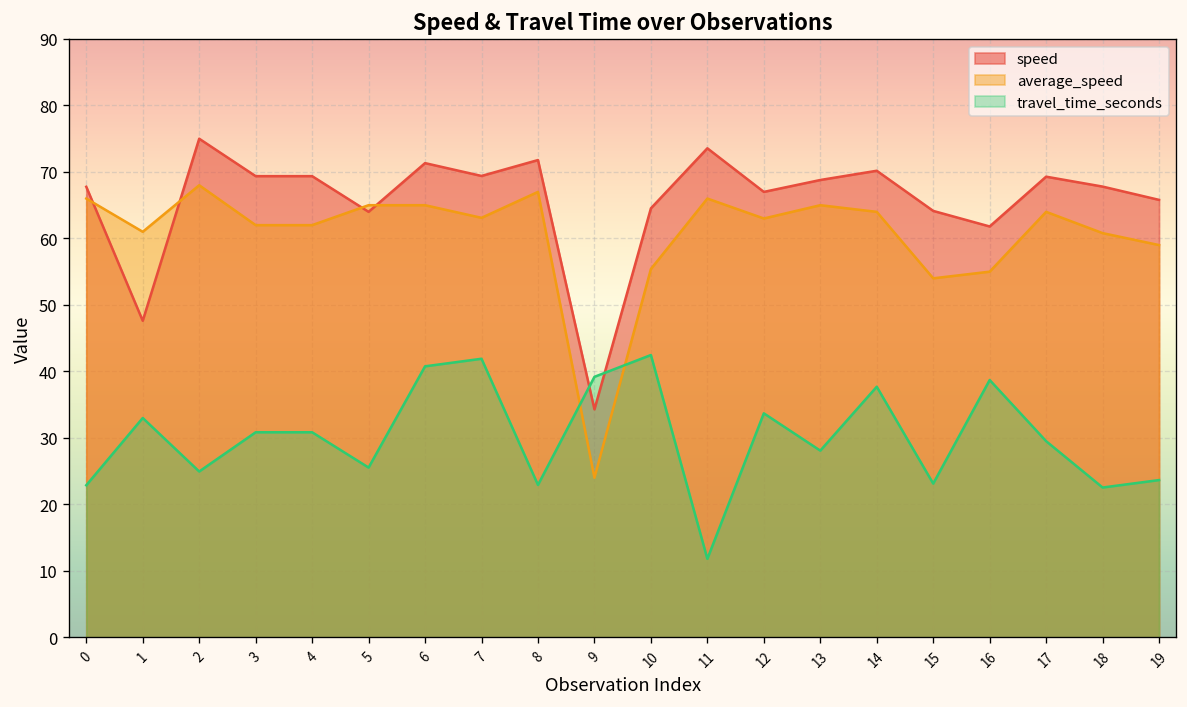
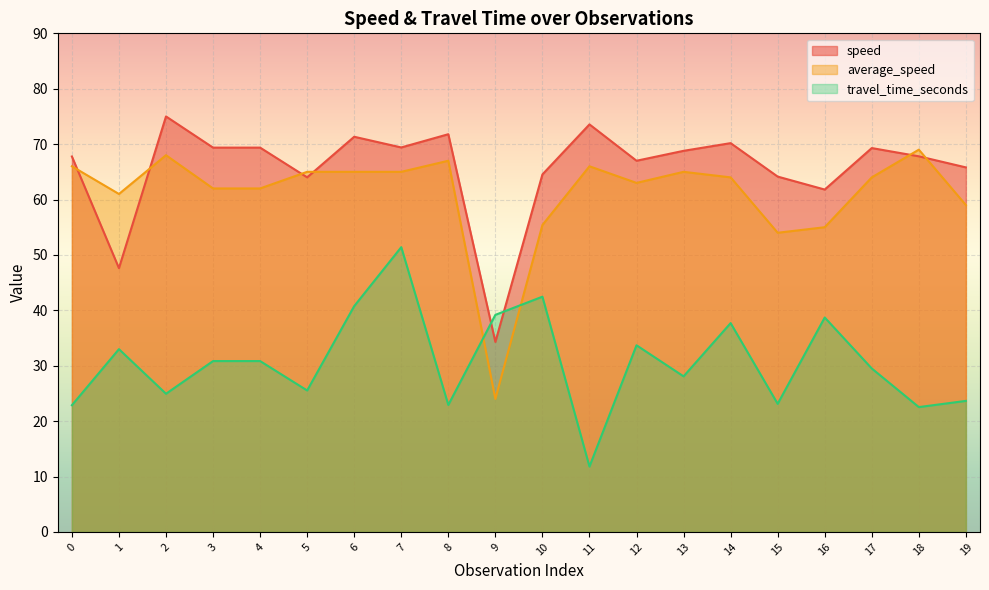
average_speed, 7: 63 -> 65
travel_time_seconds, 7: 42 -> 51
average_speed, 18: 61 -> 69
